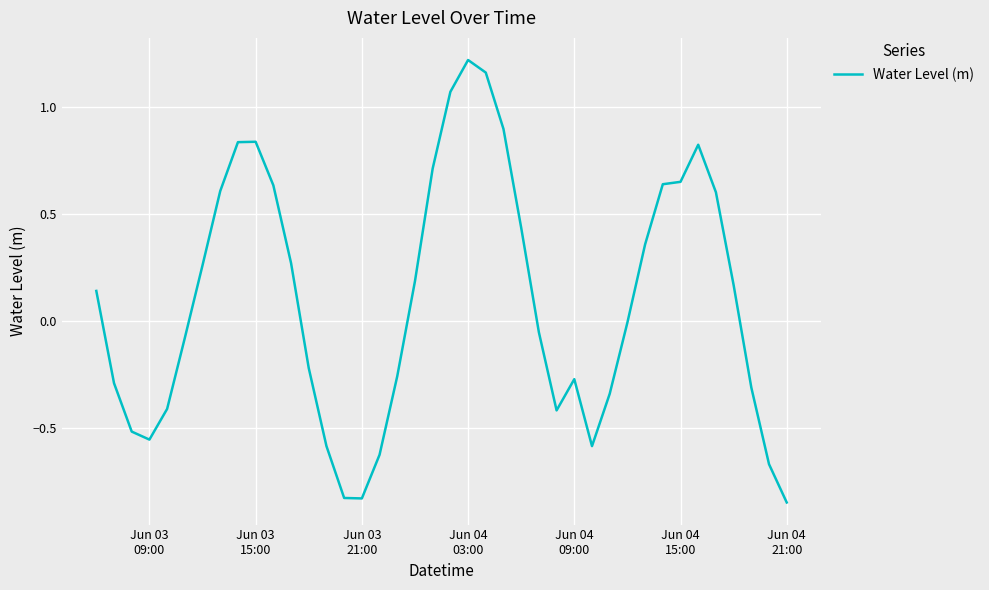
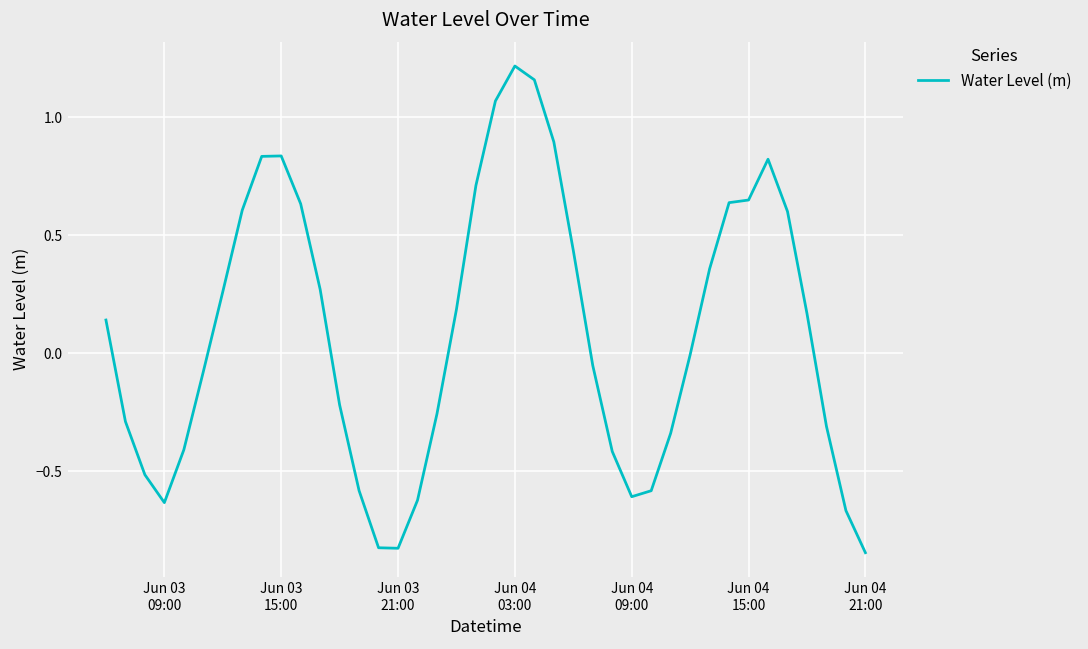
Jun 03 09:00: -0.55 -> -0.63
Jun 04 09:00: -0.27 -> -0.61
